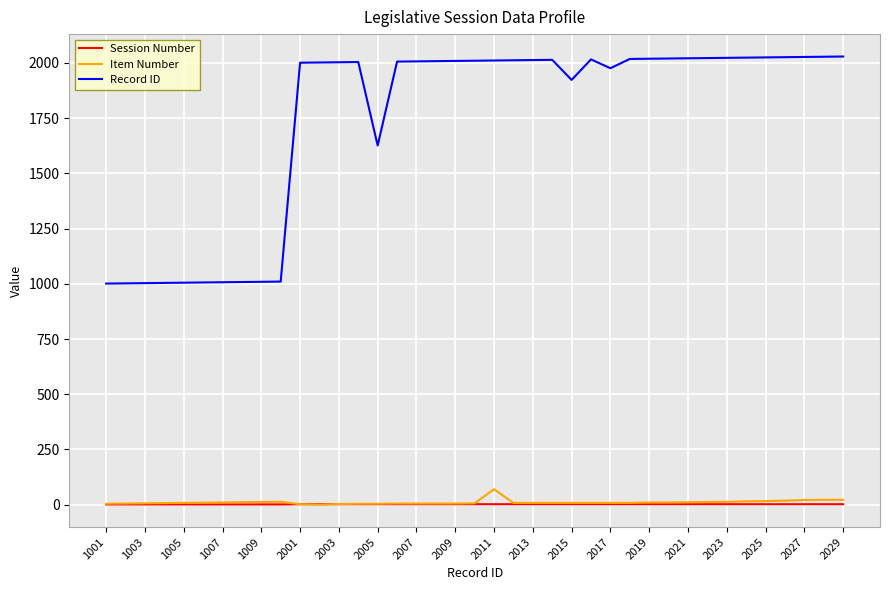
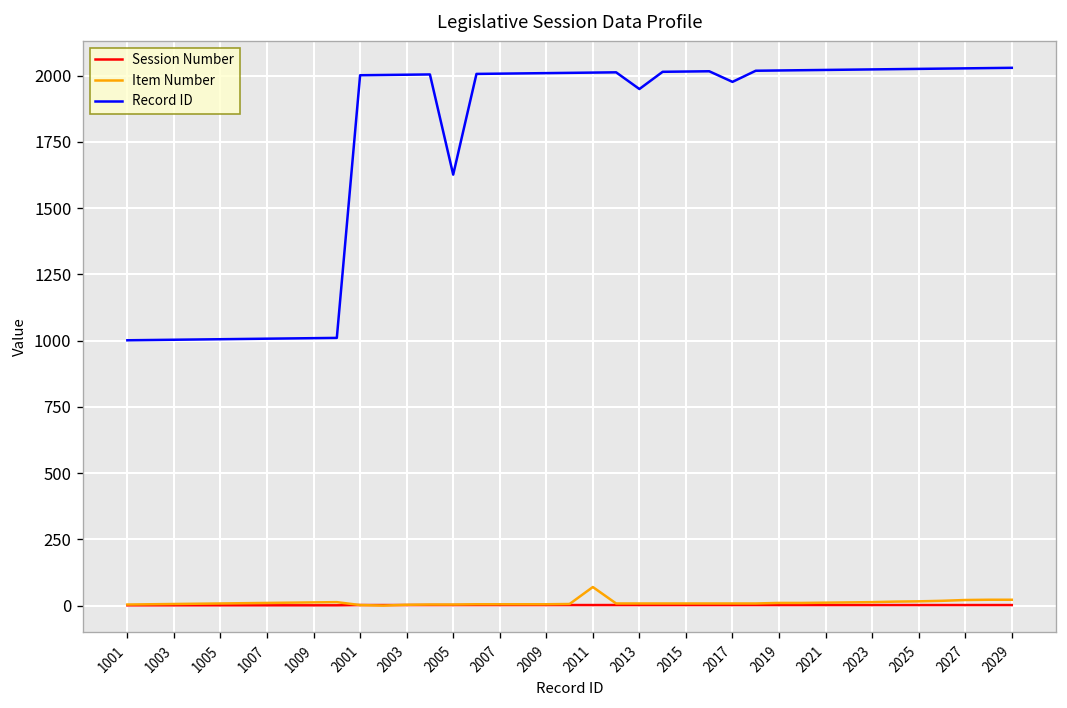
Record ID, 2013: 2010 -> 1950
Record ID, 2015: 1920 -> 2020
